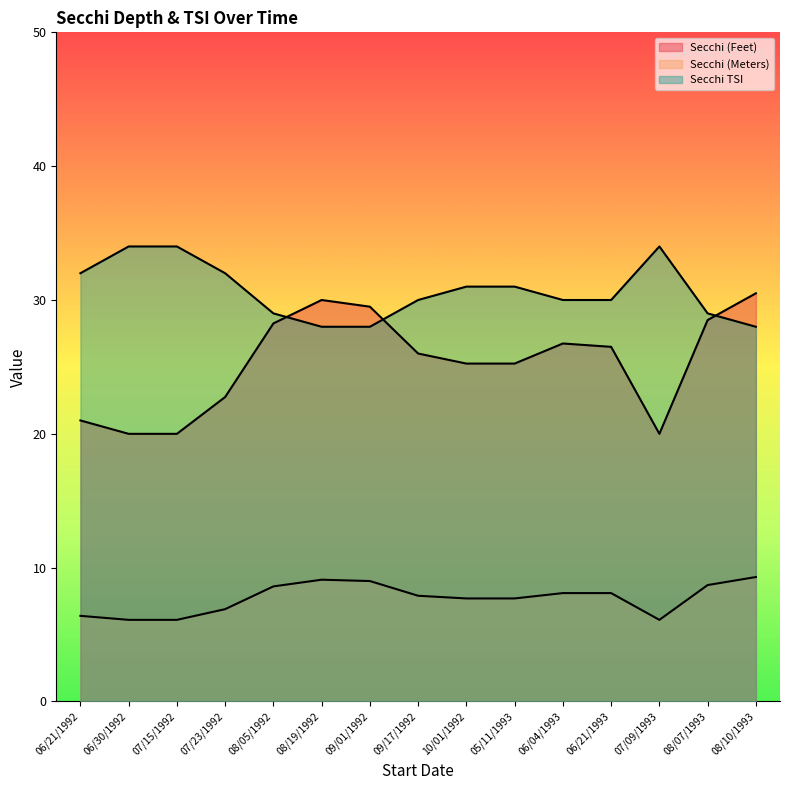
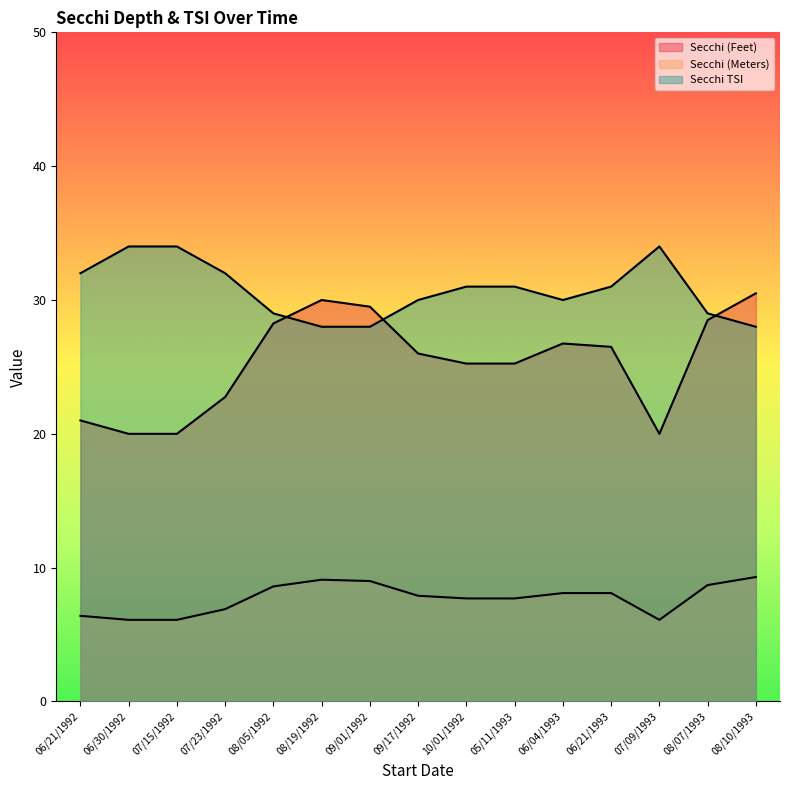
Secchi TSI, 06/21/1993: 30 -> 31
